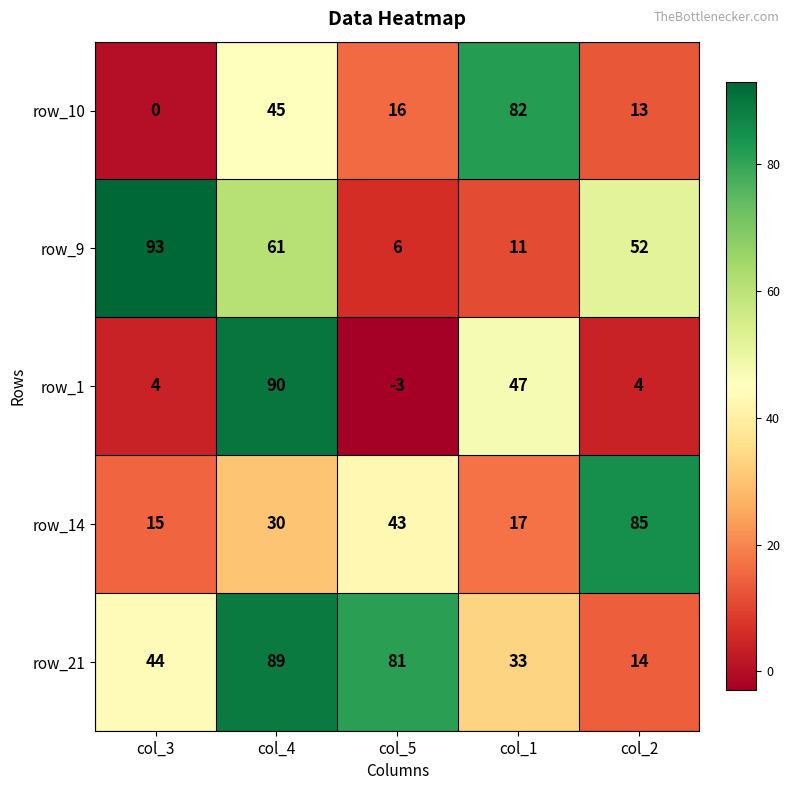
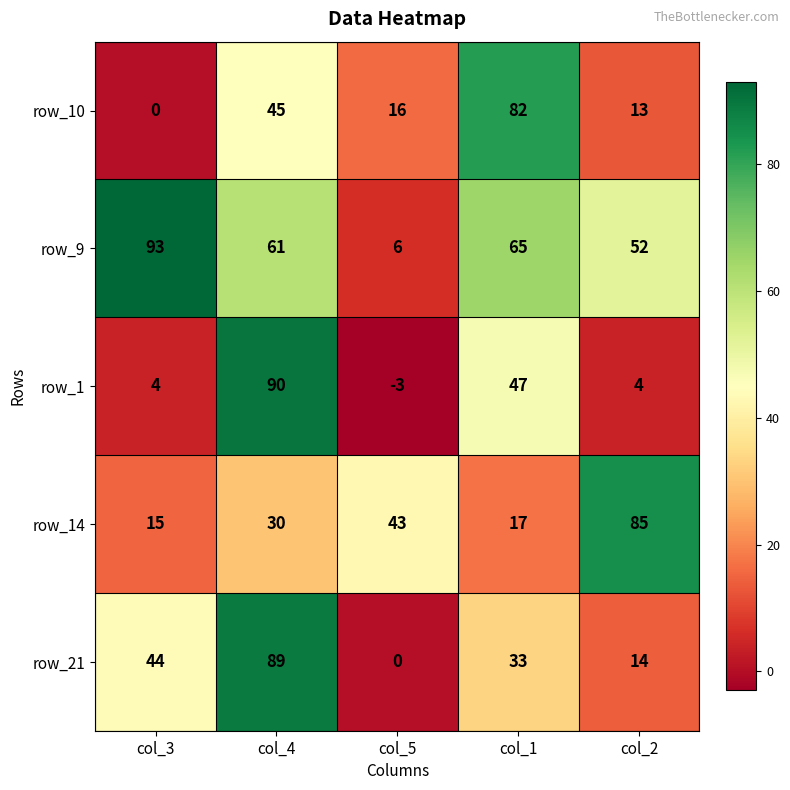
row_9, col_1: 11 -> 65
row_21, col_5: 81 -> 0
